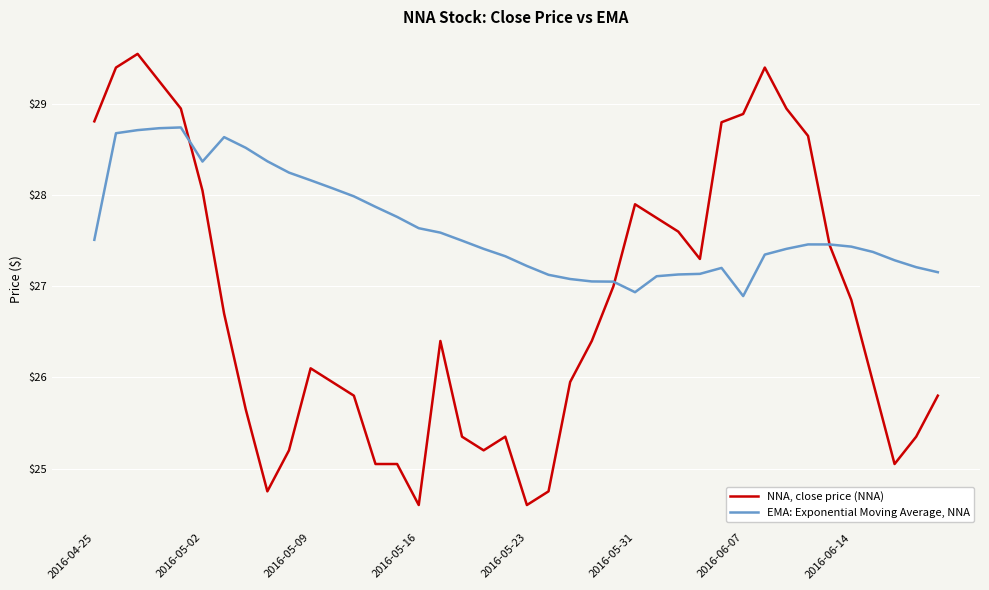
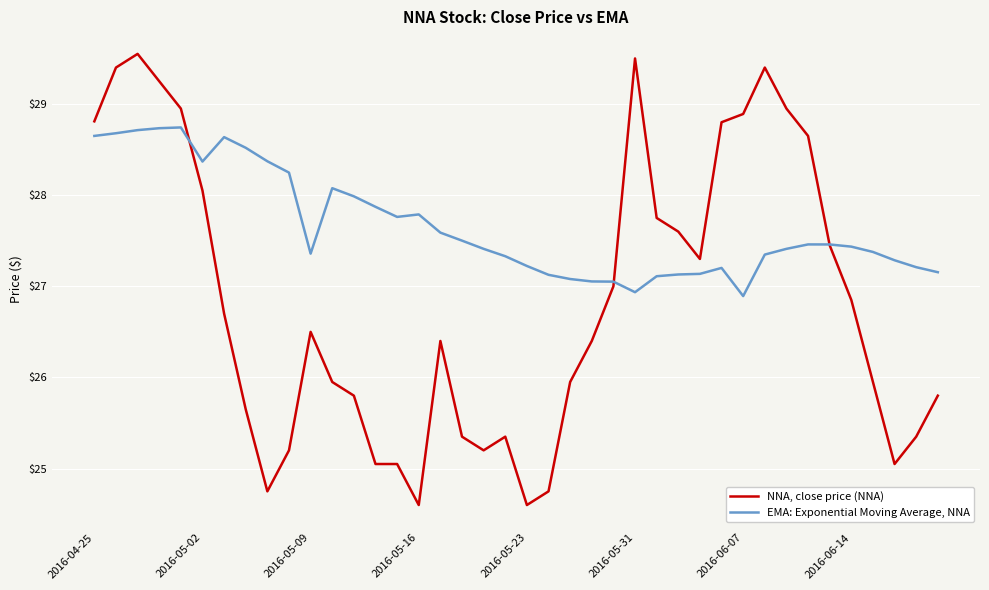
EMA: Exponential Moving Average, NNA, 2016-04-25: $27.5 -> $28.7
NNA, close price (NNA), 2016-05-09: $26.1 -> $26.5
EMA: Exponential Moving Average, NNA, 2016-05-09: $28.2 -> $27.4
EMA: Exponential Moving Average, NNA, 2016-05-16: $27.6 -> $27.8
NNA, close price (NNA), 2016-05-31: $27.9 -> $29.5
